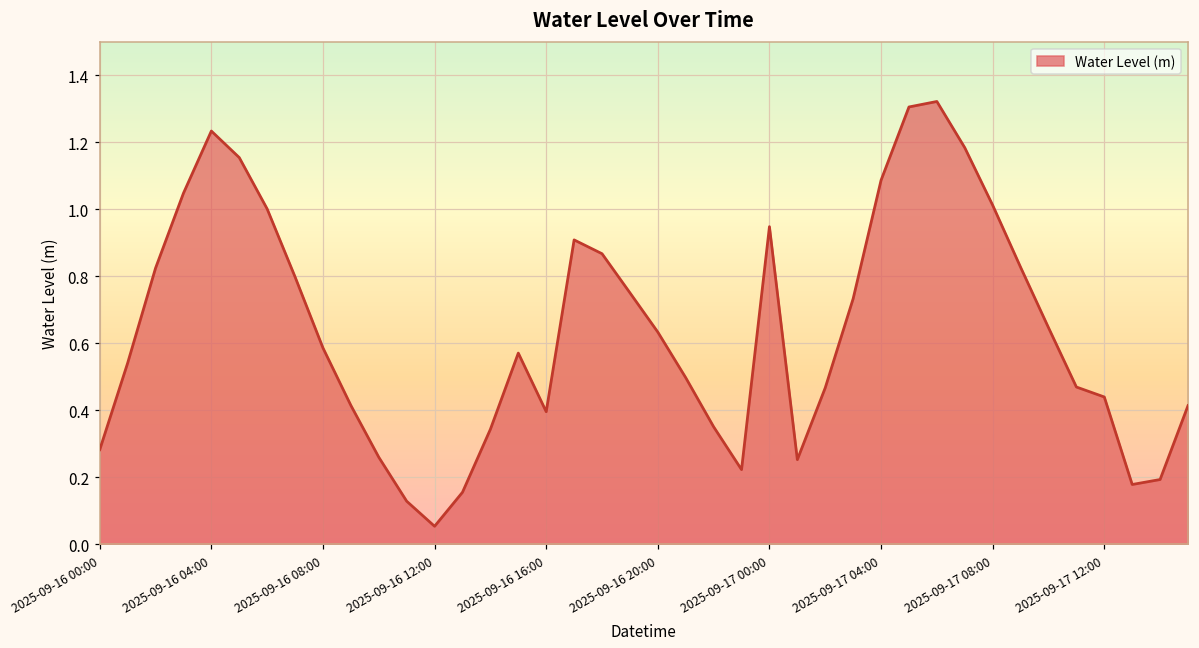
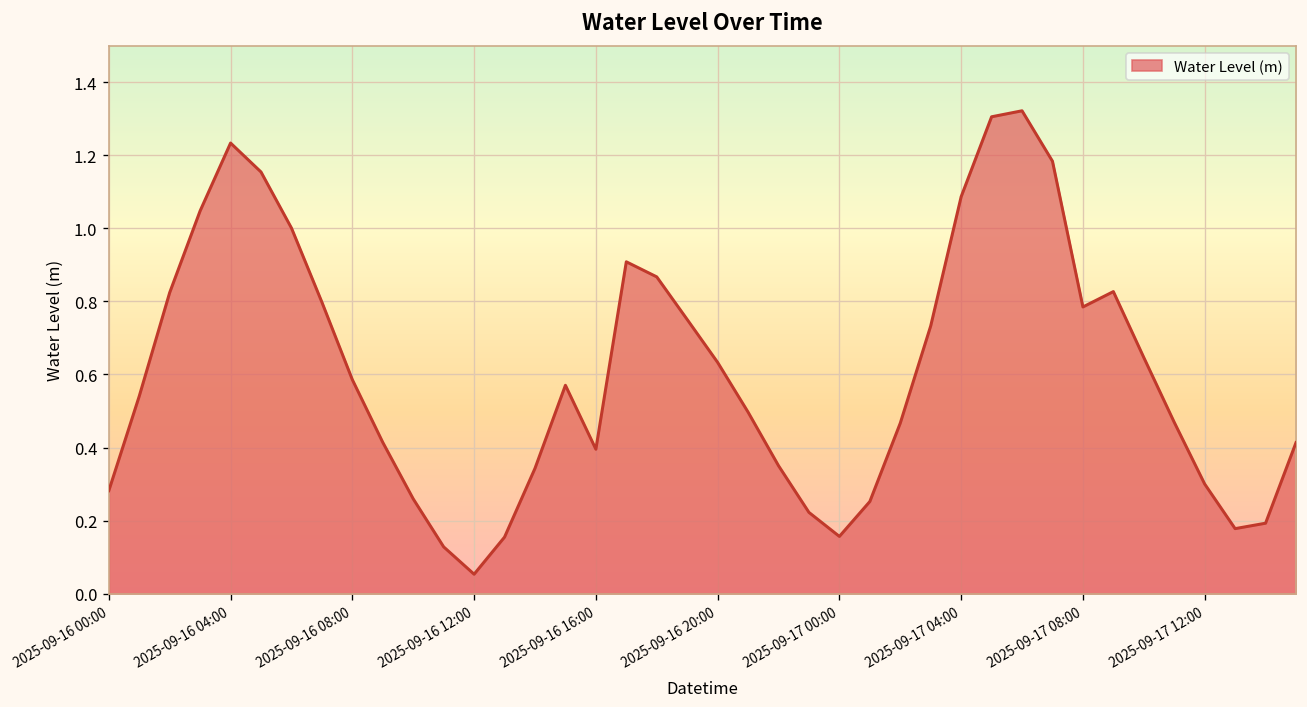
2025-09-17 00:00: 0.95 -> 0.16
2025-09-17 08:00: 1.01 -> 0.78
2025-09-17 12:00: 0.44 -> 0.30
